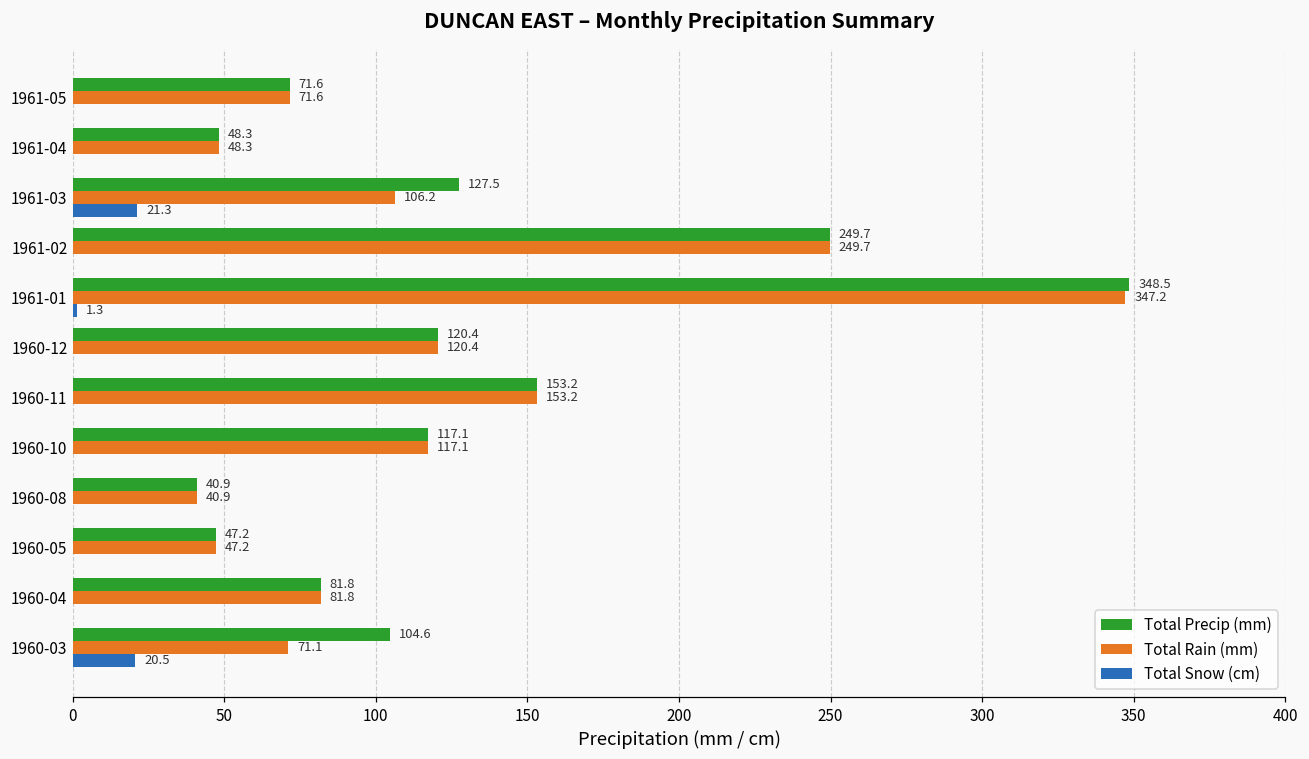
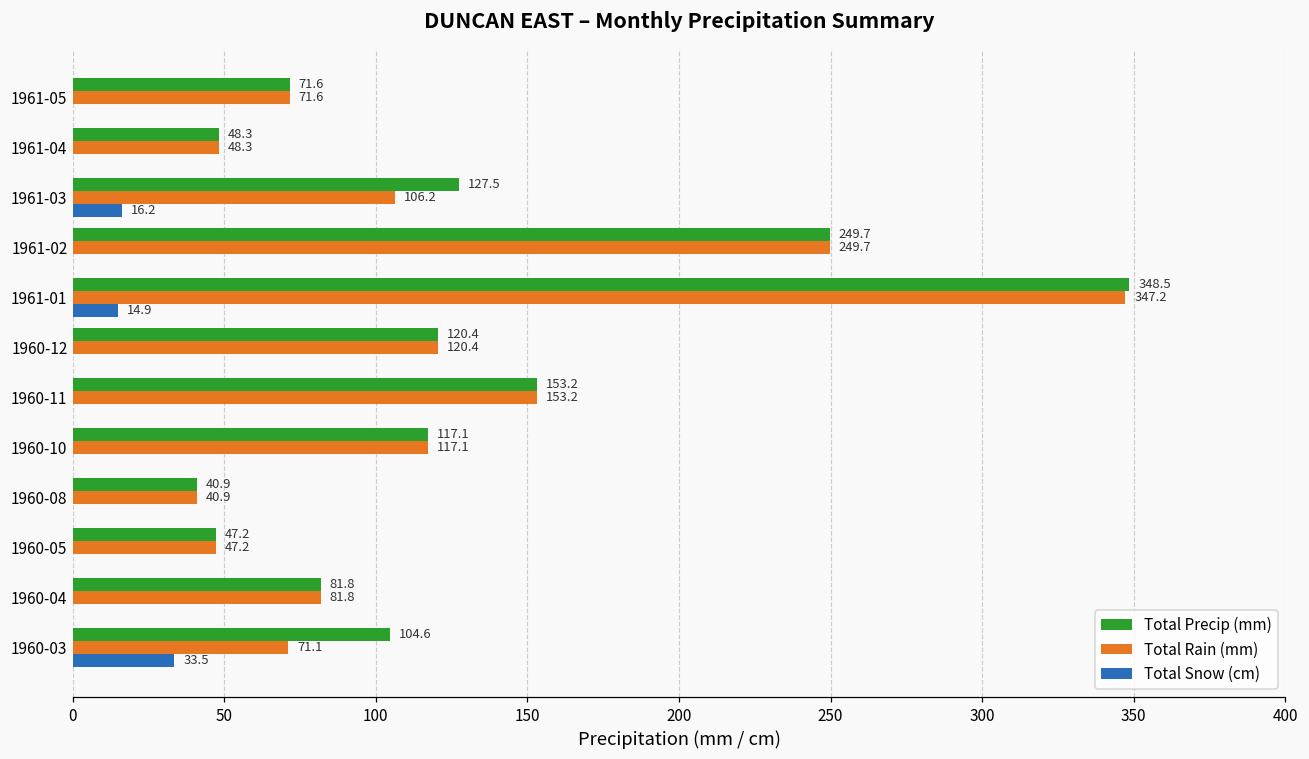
Total Snow (cm), 1961-03: 21.3 -> 16.2
Total Snow (cm), 1961-01: 1.3 -> 14.9
Total Snow (cm), 1960-03: 20.5 -> 33.5
